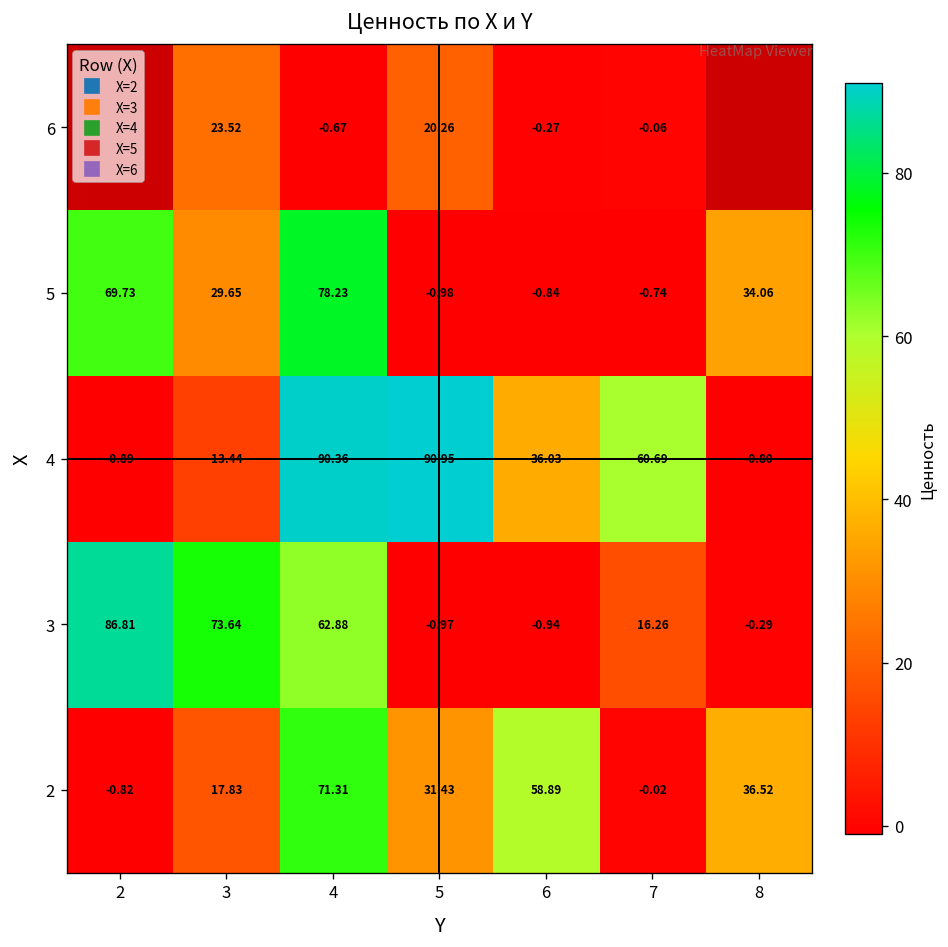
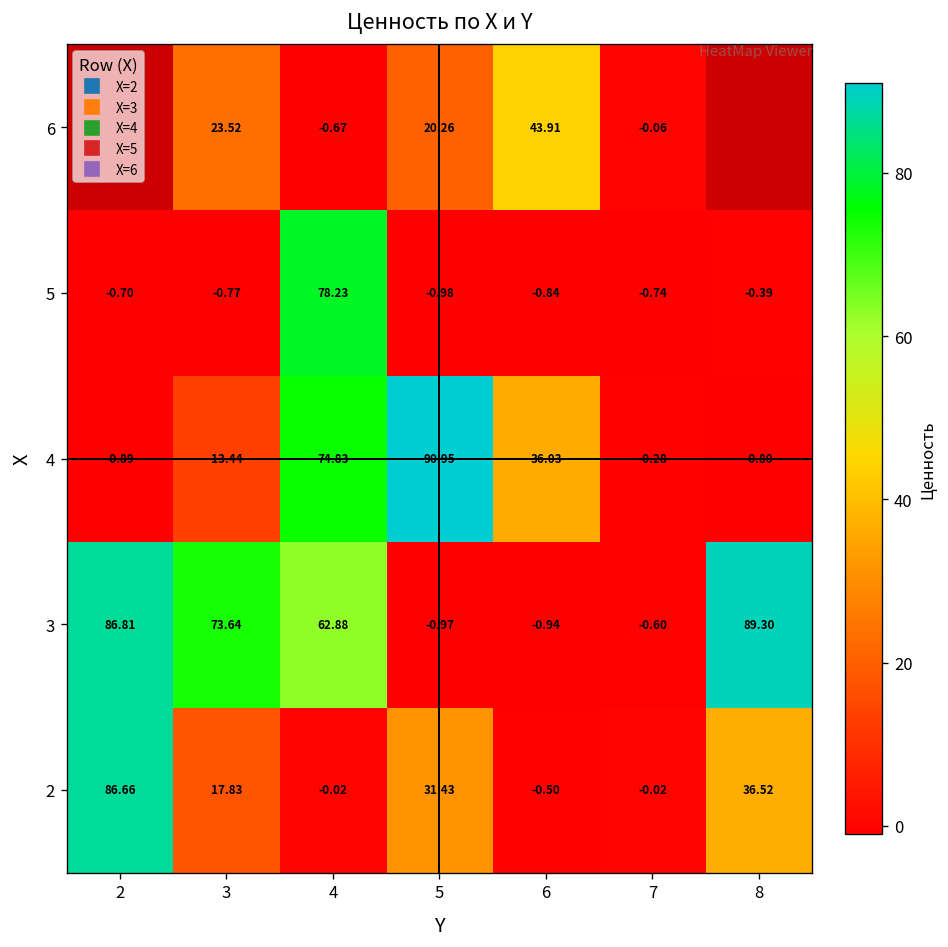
6, 6: -0.27 -> 43.91
5, 2: 69.73 -> -0.70
5, 3: 29.65 -> -0.77
5, 8: 34.06 -> -0.39
4, 4: 90.36 -> 74.83
4, 7: 60.69 -> -0.28
3, 7: 16.26 -> -0.60
3, 8: -0.29 -> 89.30
2, 2: -0.82 -> 86.66
2, 4: 71.31 -> -0.02
2, 6: 58.89 -> -0.50
